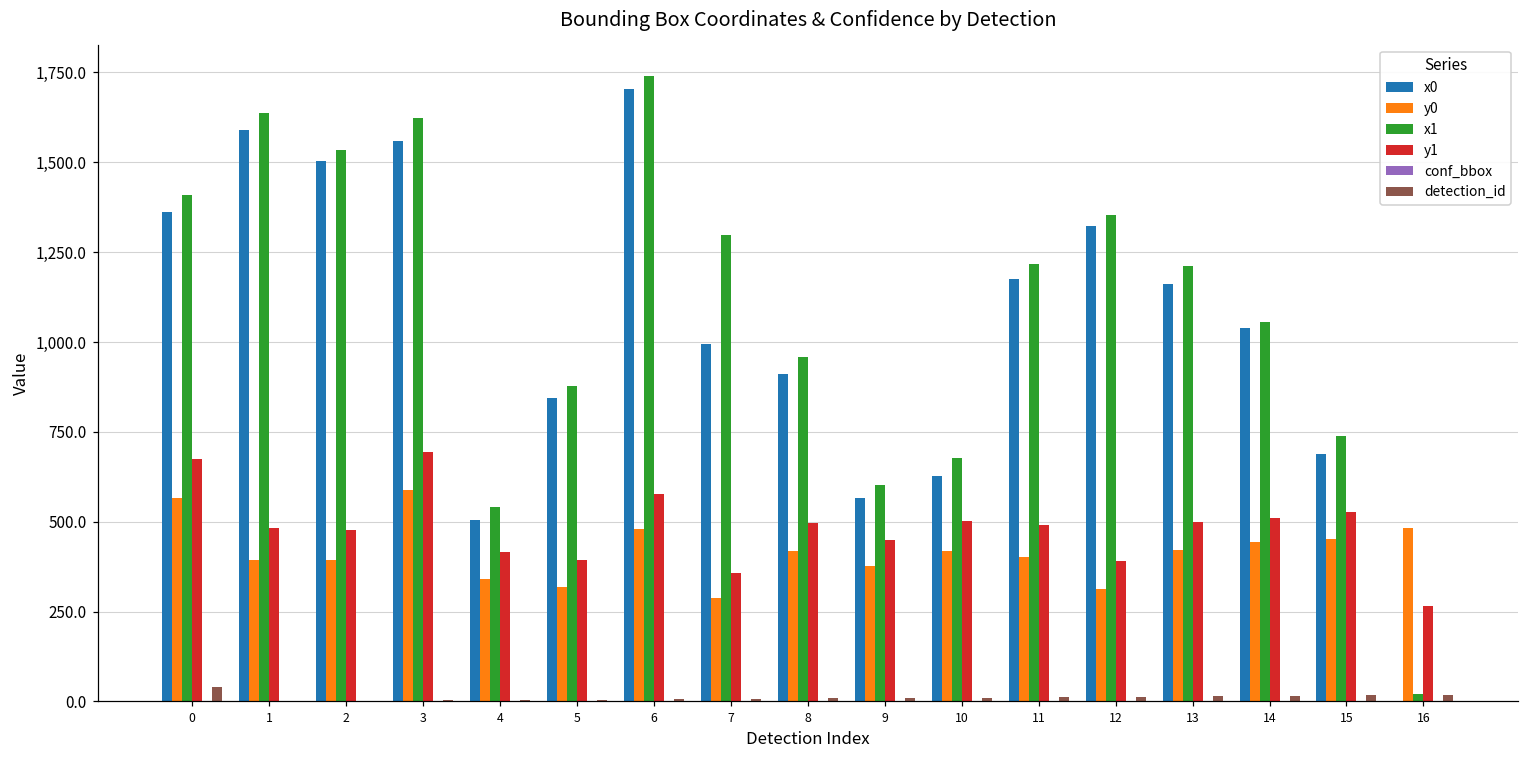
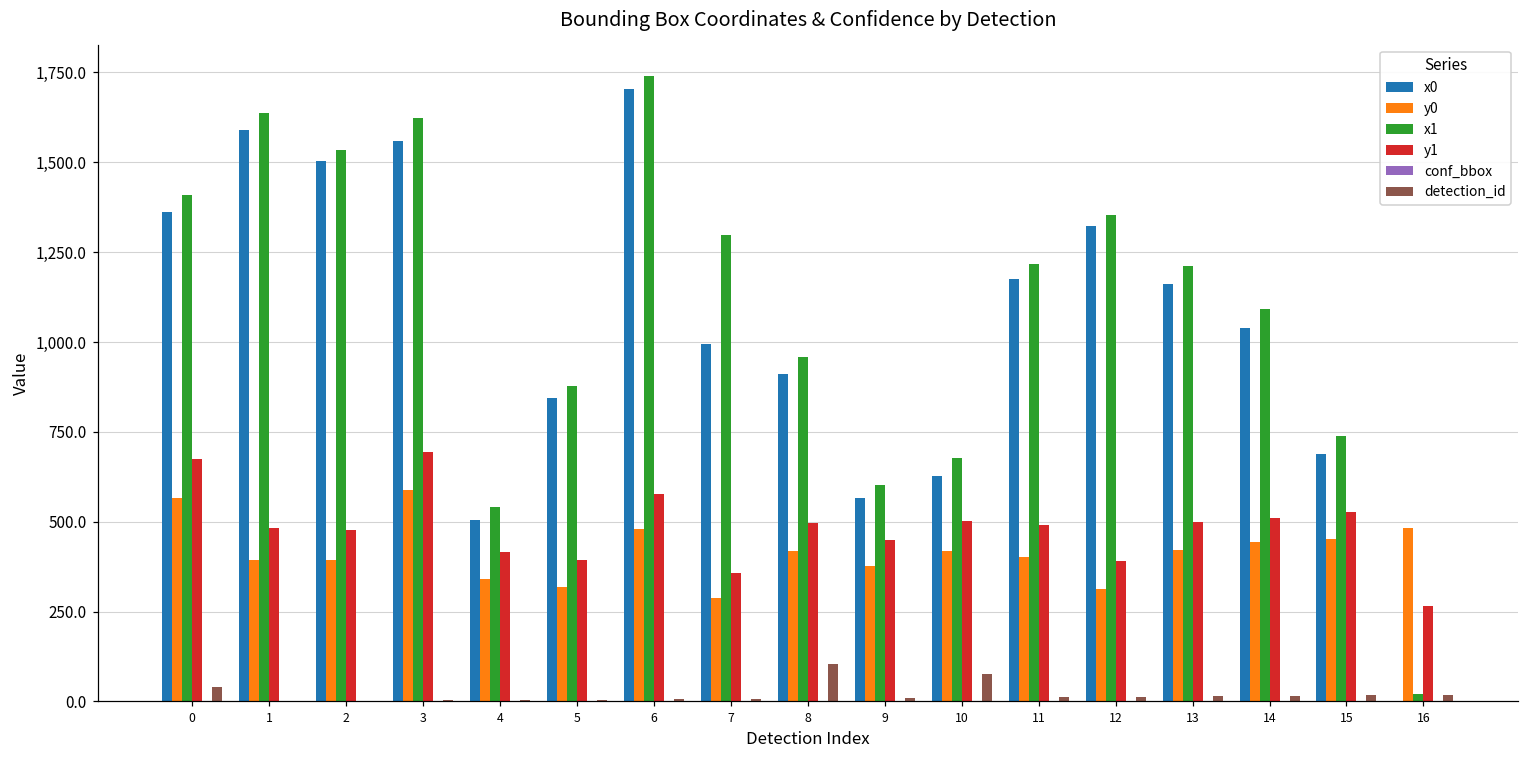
detection_id, 8: 10 -> 100
detection_id, 10: 10 -> 80
x1, 14: 1,060 -> 1,090
